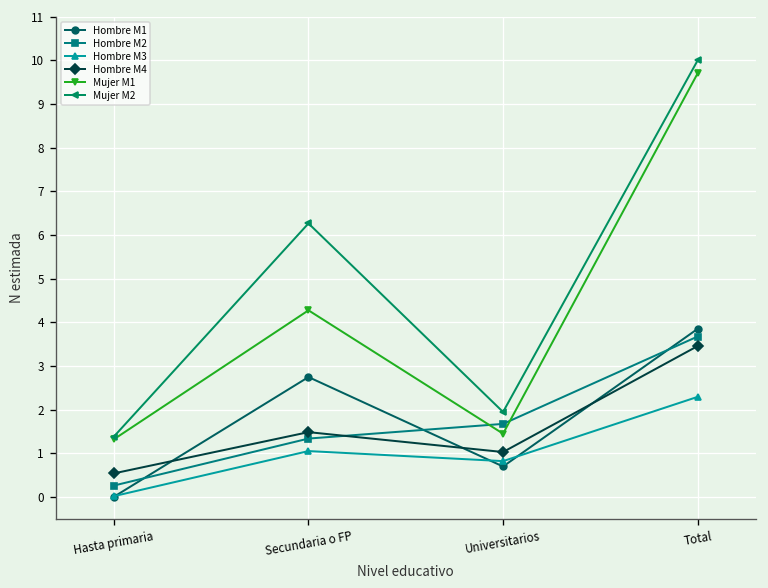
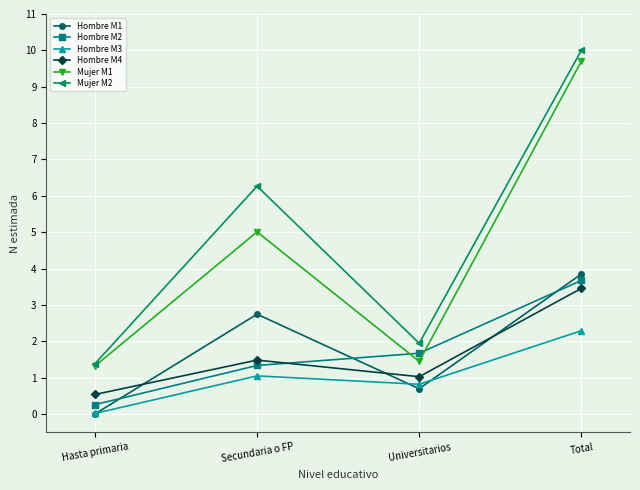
Mujer M1, Secundaria o FP: 4.3 -> 5.0
